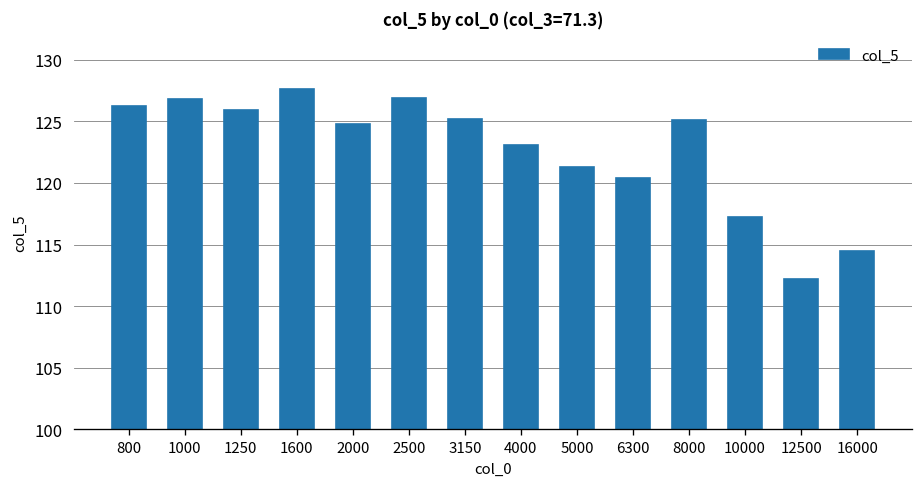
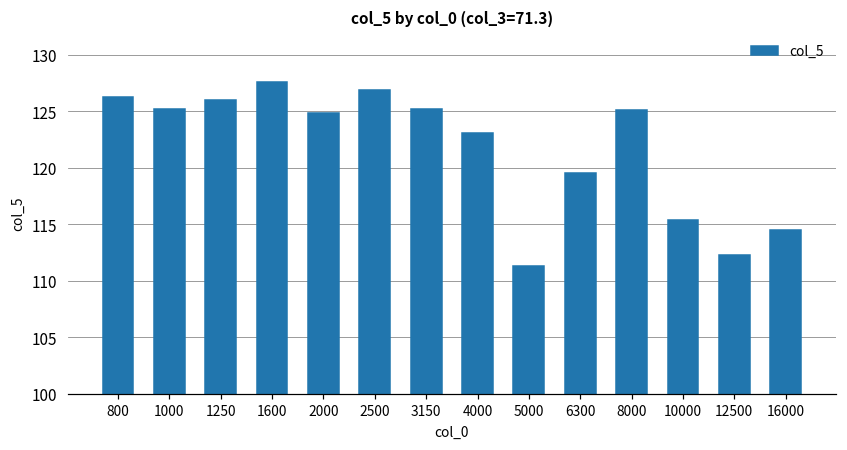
1000: 126.8 -> 125.2
5000: 121.3 -> 111.3
6300: 120.4 -> 119.5
10000: 117.2 -> 115.4
